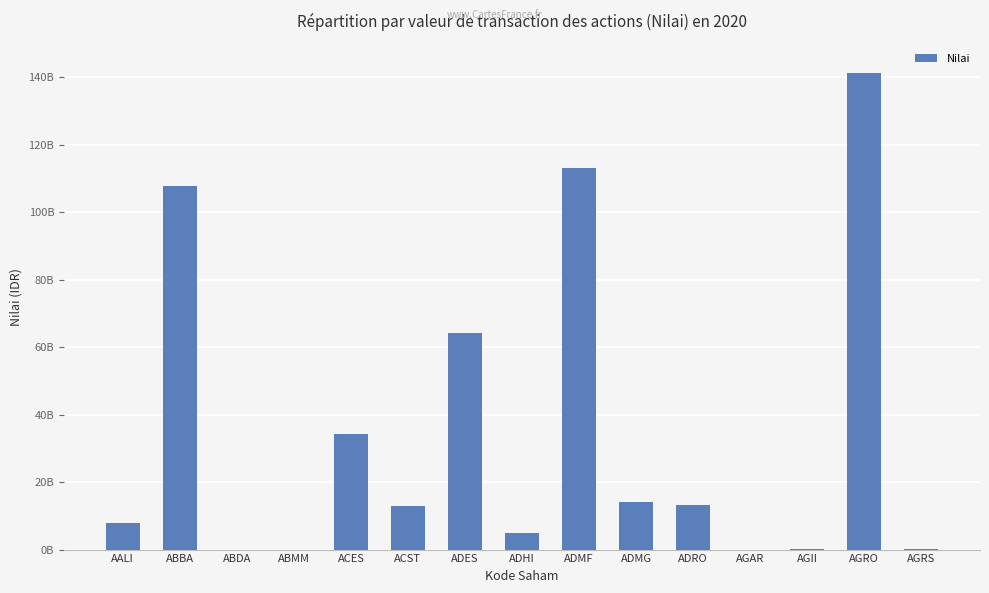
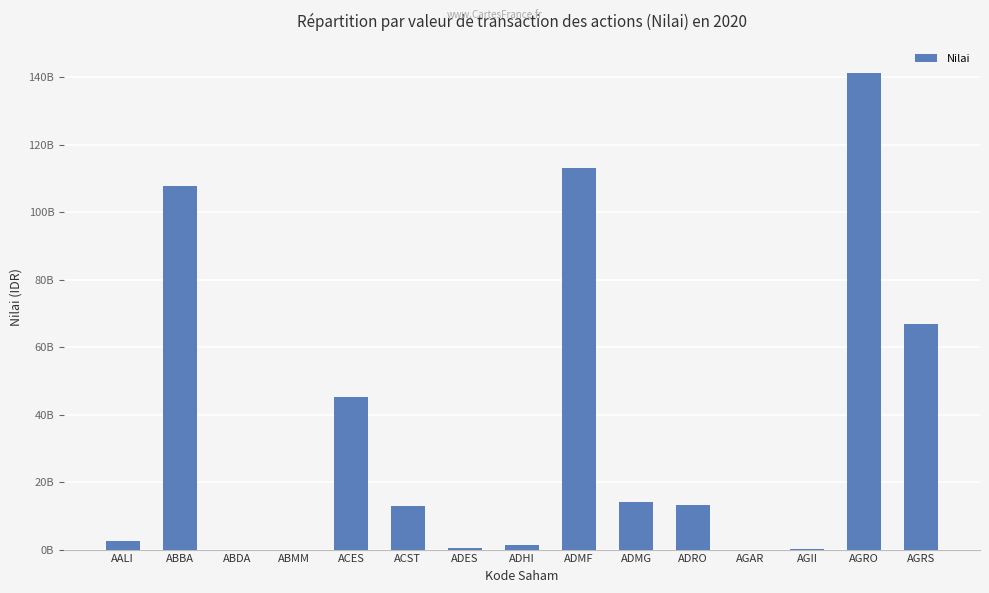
AALI: 8000000000 -> 3000000000
ACES: 34000000000 -> 45000000000
ADES: 64000000000 -> 0
ADHI: 5000000000 -> 1000000000
AGRS: 0 -> 67000000000
